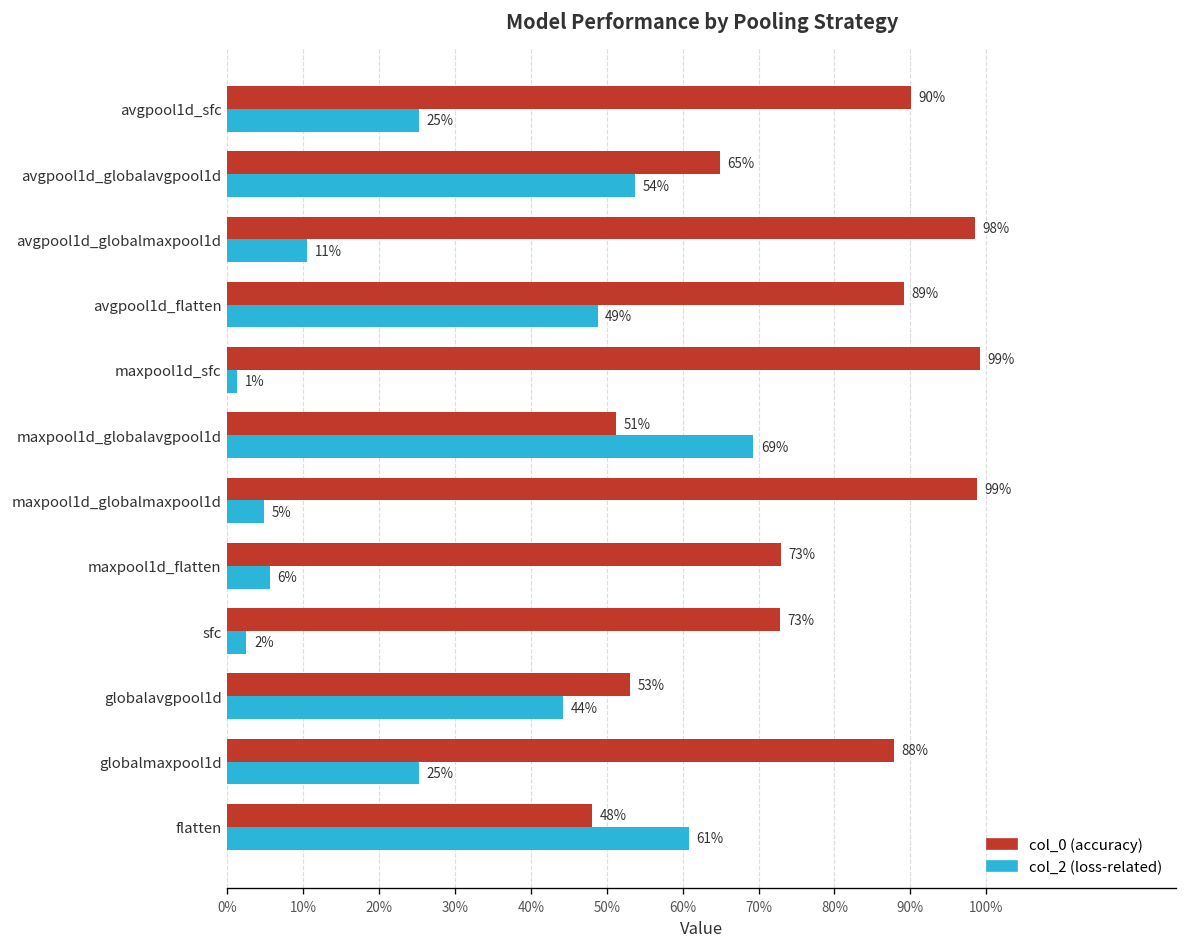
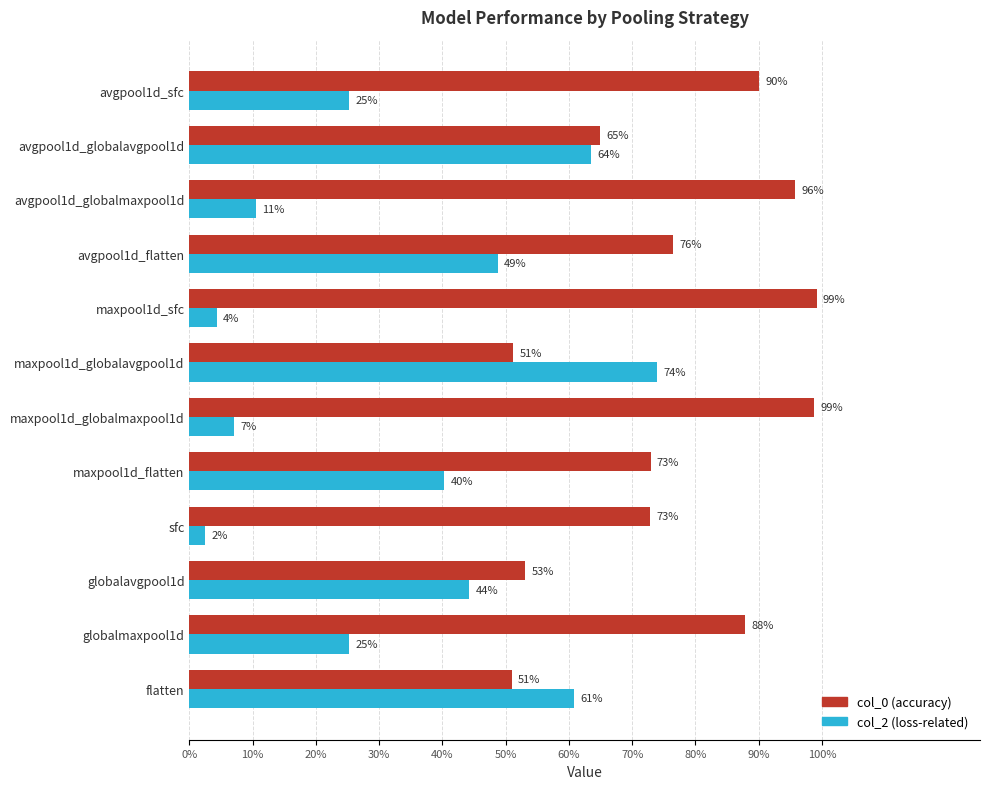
col_2 (loss-related), avgpool1d_globalavgpool1d: 54% -> 64%
col_0 (accuracy), avgpool1d_globalmaxpool1d: 98% -> 96%
col_0 (accuracy), avgpool1d_flatten: 89% -> 76%
col_2 (loss-related), maxpool1d_sfc: 1% -> 4%
col_2 (loss-related), maxpool1d_globalavgpool1d: 69% -> 74%
col_2 (loss-related), maxpool1d_globalmaxpool1d: 5% -> 7%
col_2 (loss-related), maxpool1d_flatten: 6% -> 40%
col_0 (accuracy), flatten: 48% -> 51%
